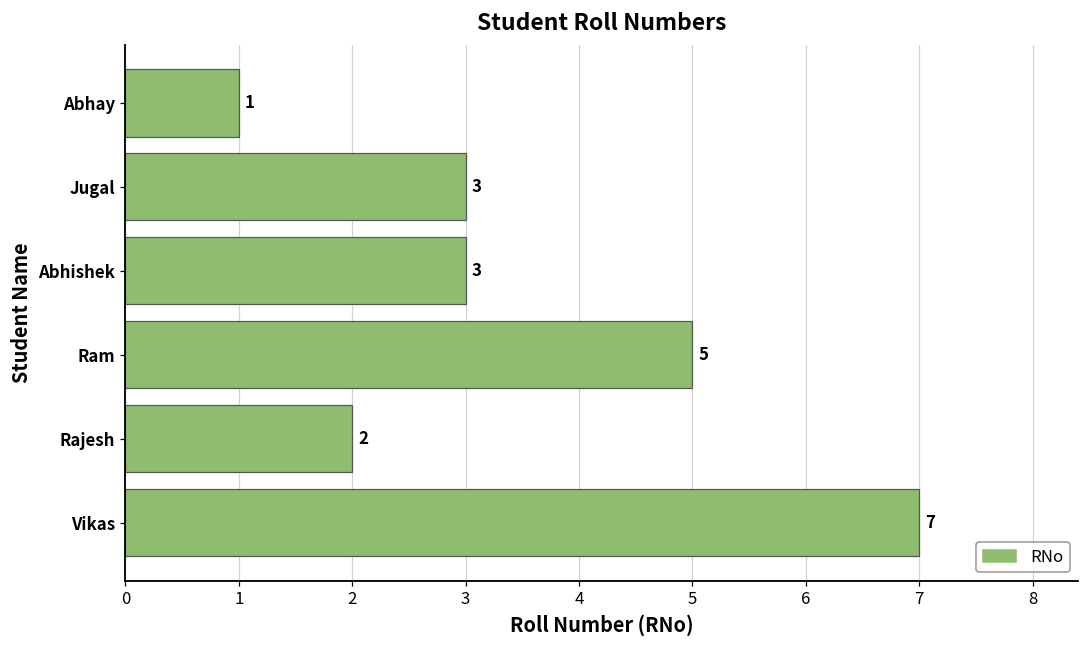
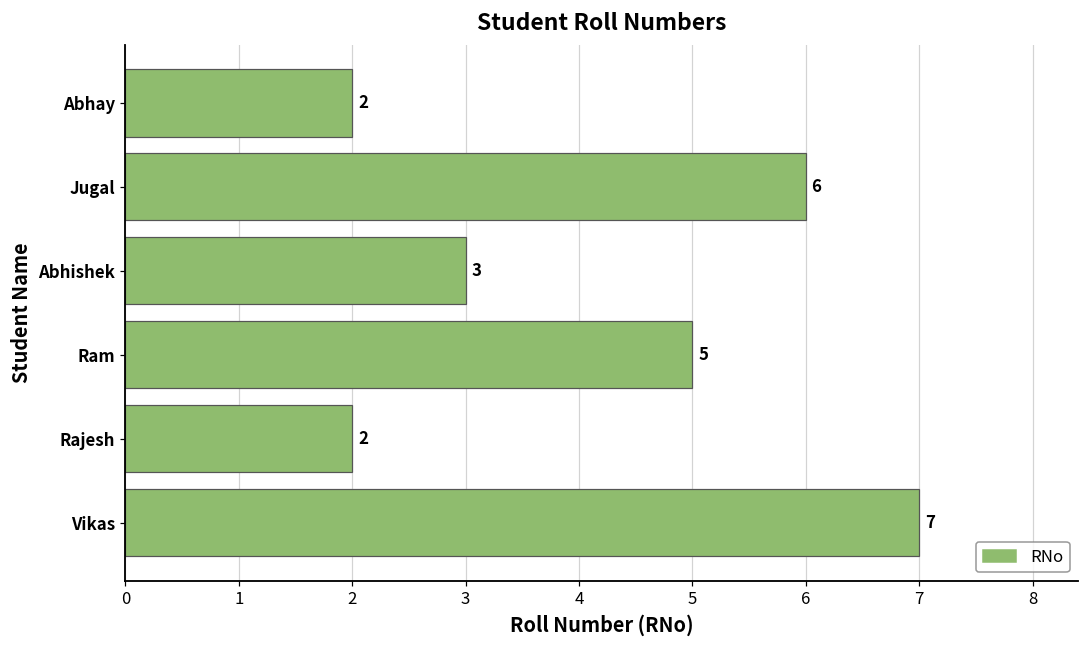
Abhay: 1 -> 2
Jugal: 3 -> 6
